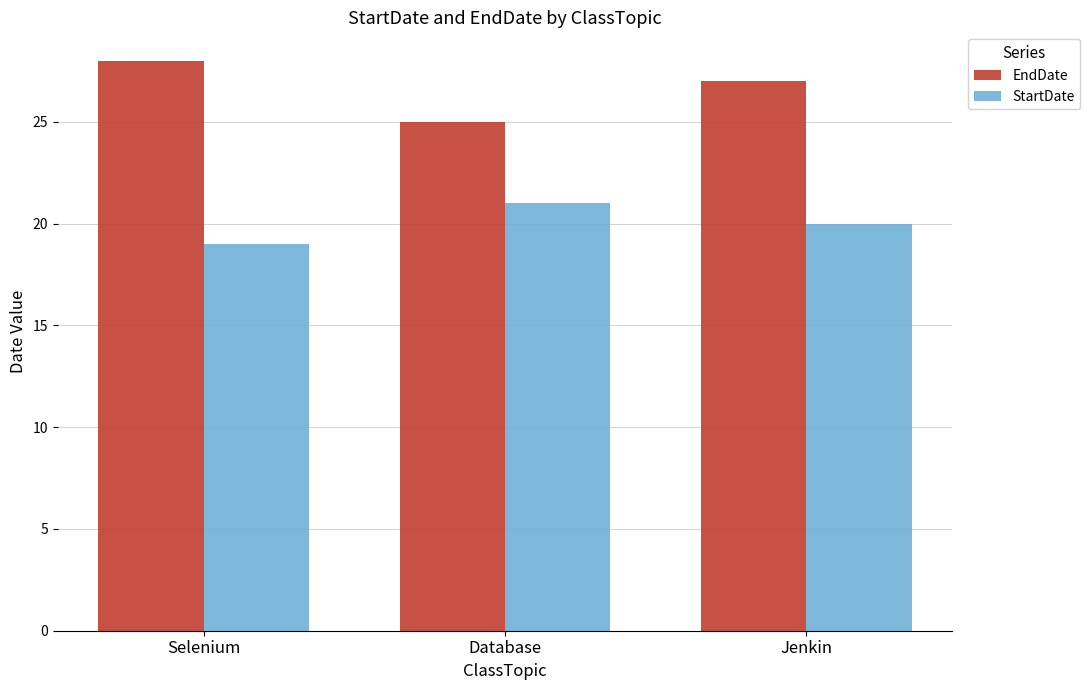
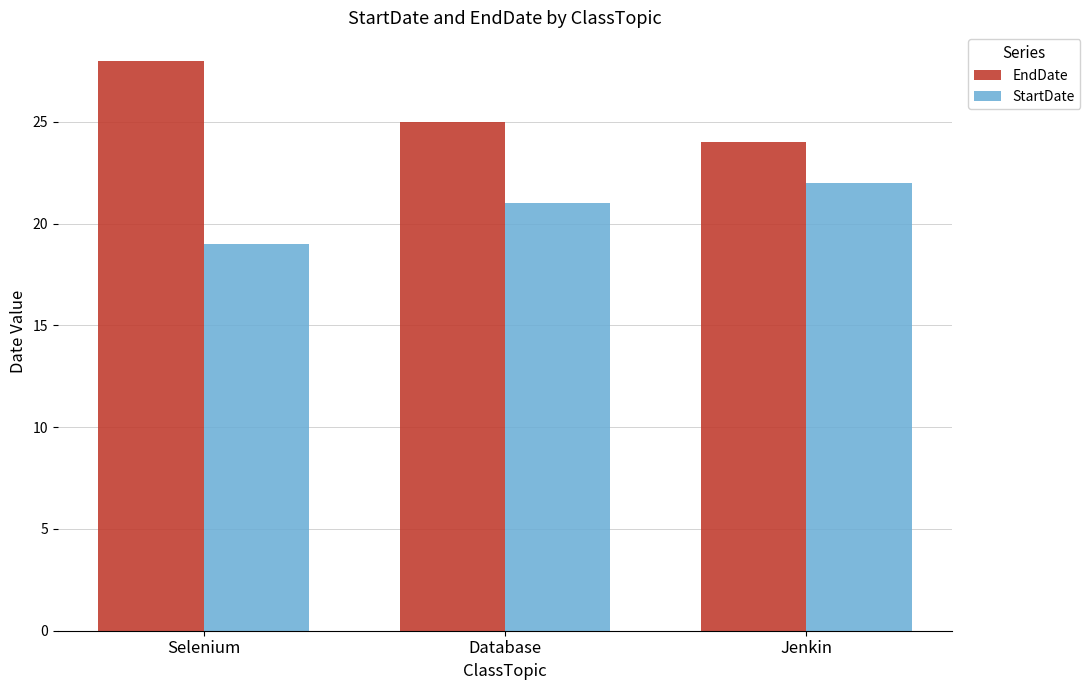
EndDate, Jenkin: 27 -> 24
StartDate, Jenkin: 20 -> 22
